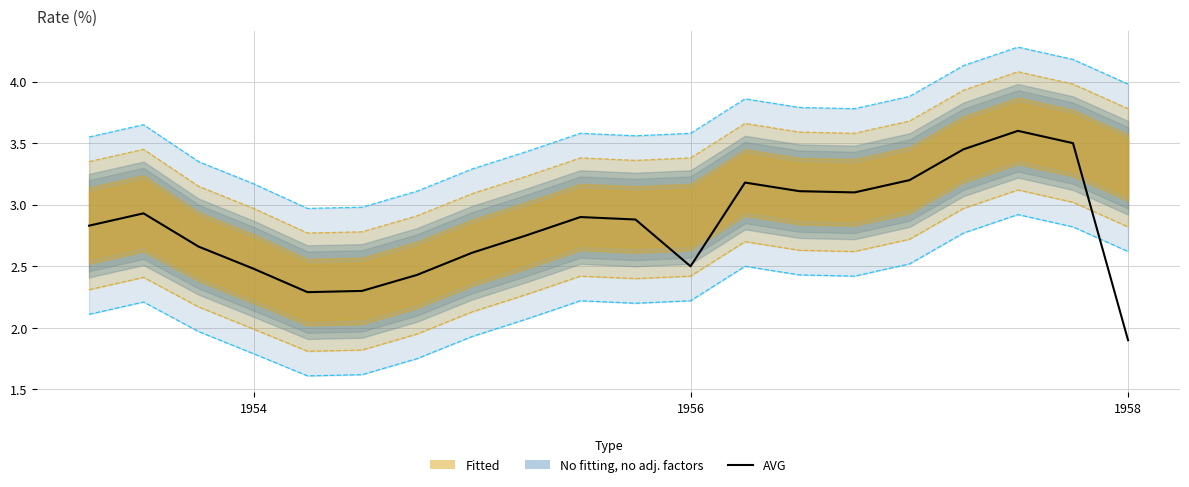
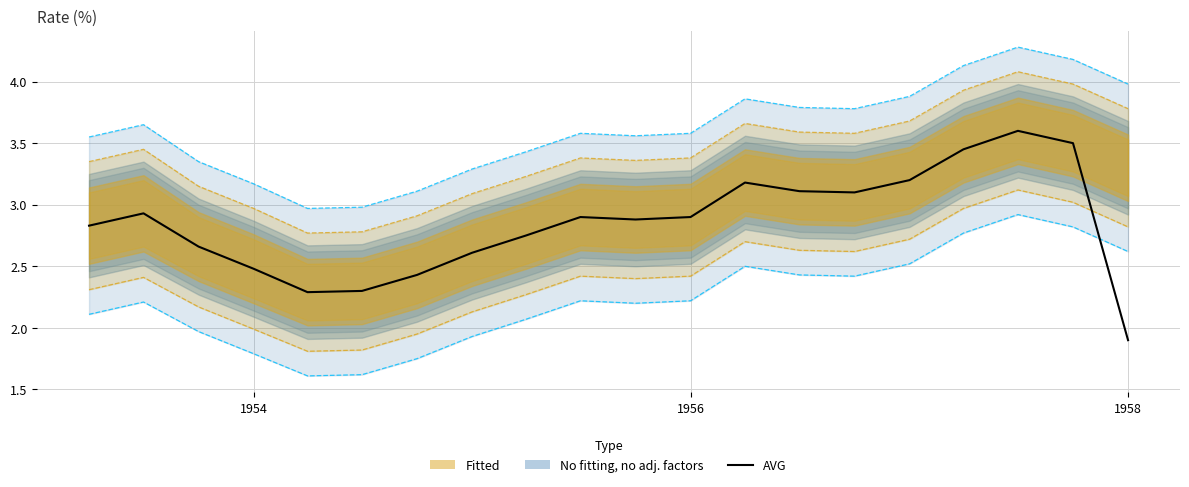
AVG, 1956: 2.5 -> 2.9
